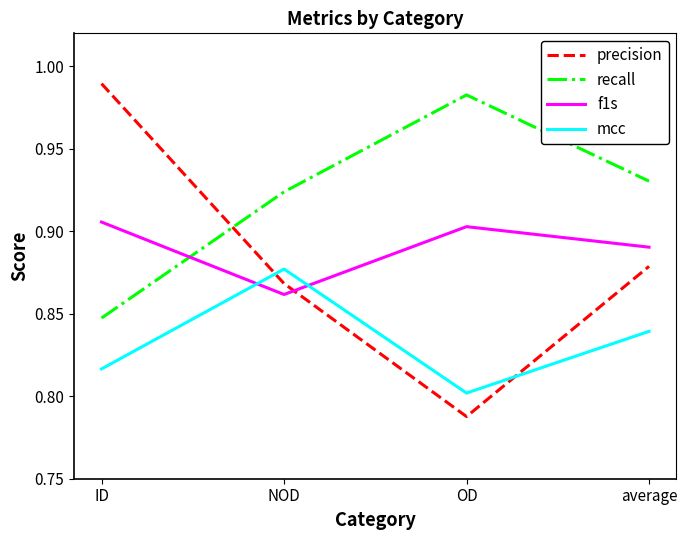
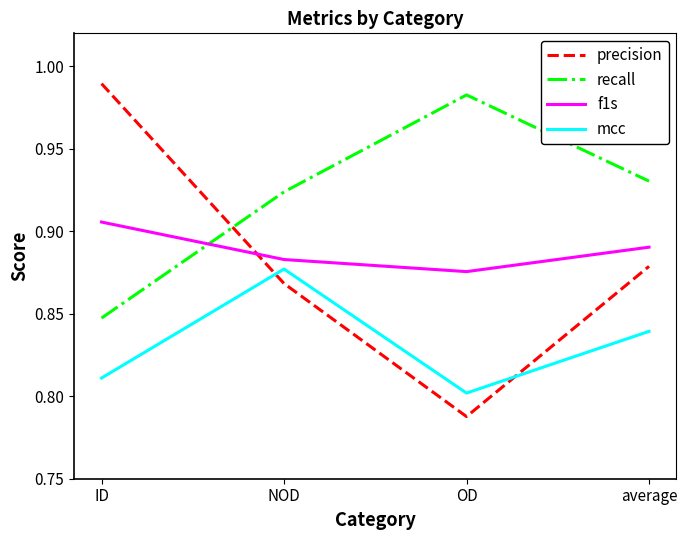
mcc, ID: 0.817 -> 0.811
f1s, NOD: 0.862 -> 0.883
f1s, OD: 0.903 -> 0.876
